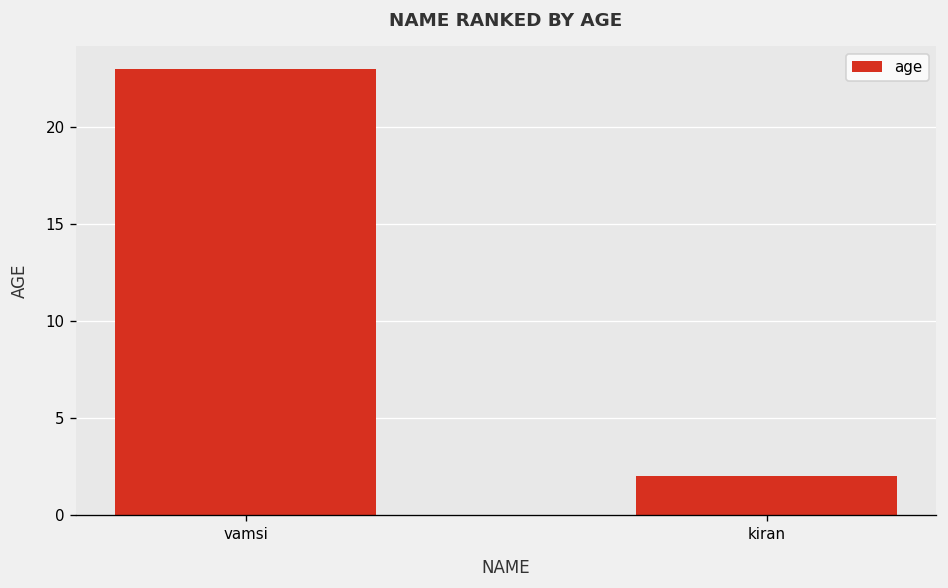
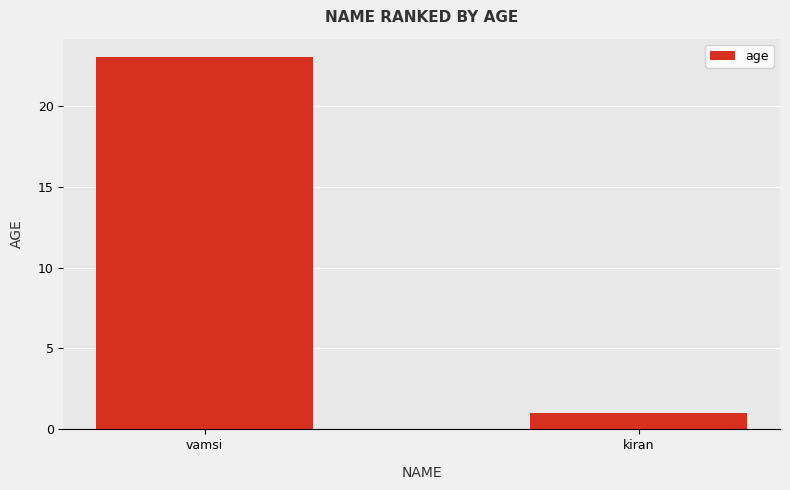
kiran: 2 -> 1
